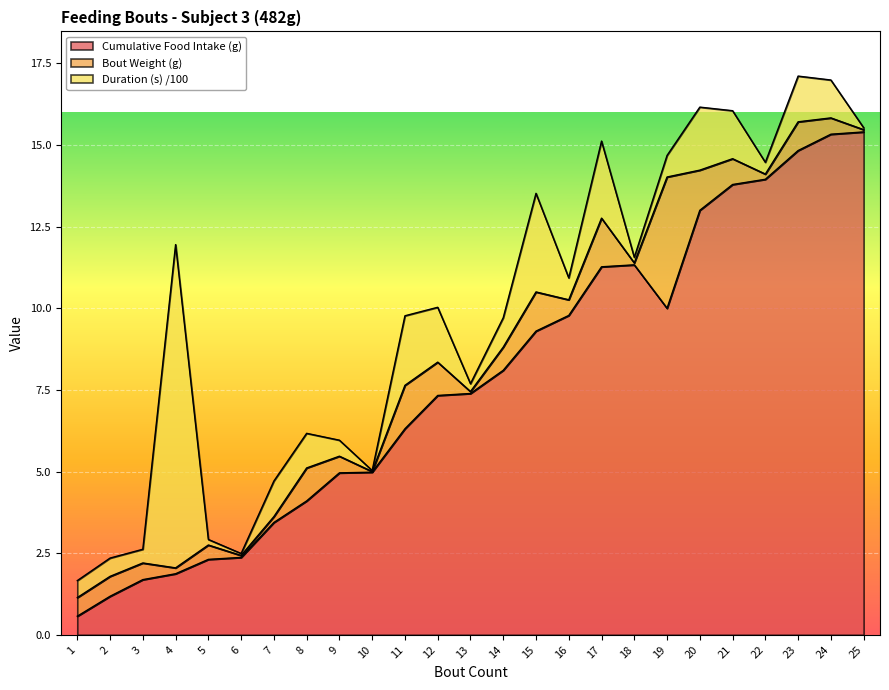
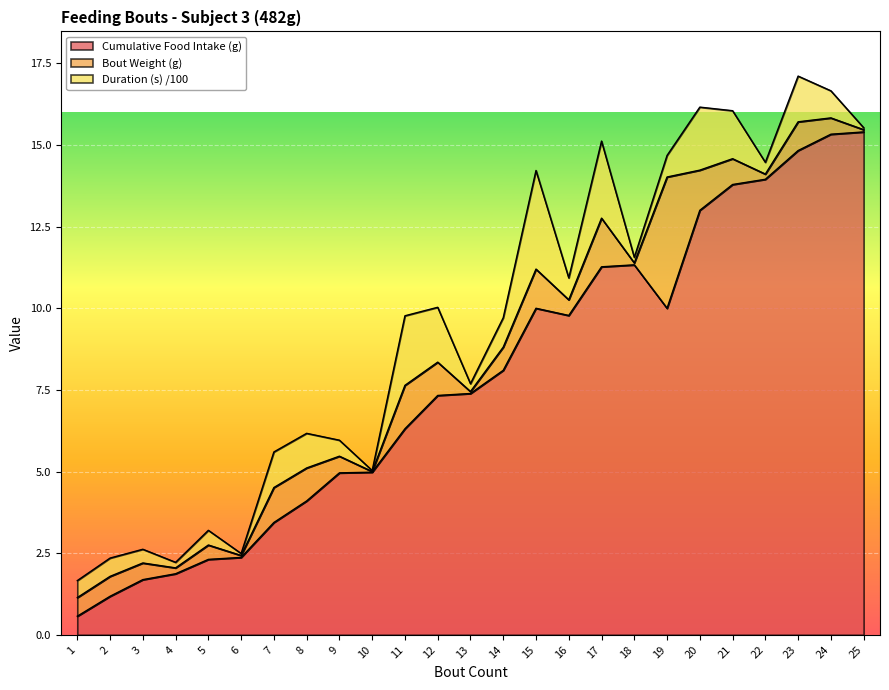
Duration (s) /100, 4: 9.9 -> 0.2
Duration (s) /100, 5: 0.2 -> 0.5
Bout Weight (g), 7: 0.2 -> 1.1
Cumulative Food Intake (g), 15: 9.3 -> 10.0
Duration (s) /100, 24: 1.2 -> 0.8
